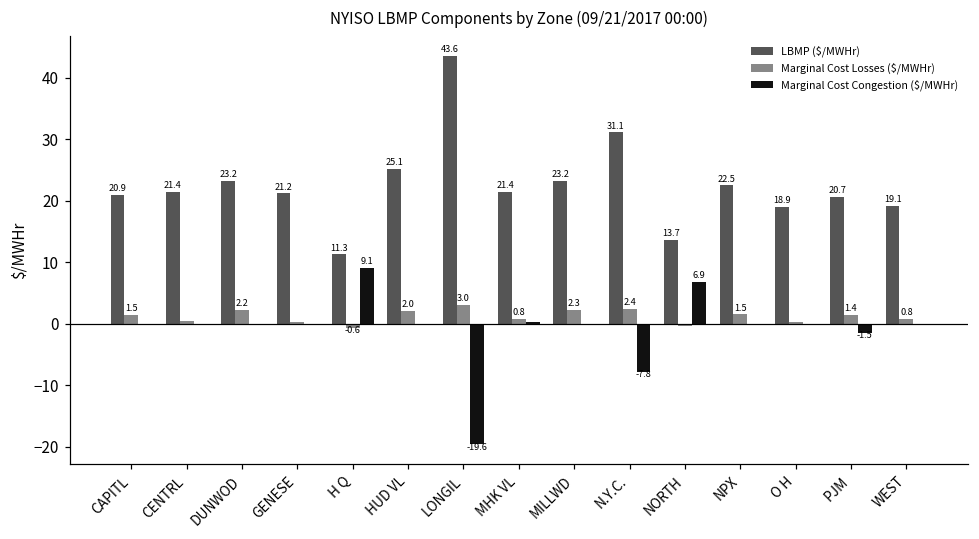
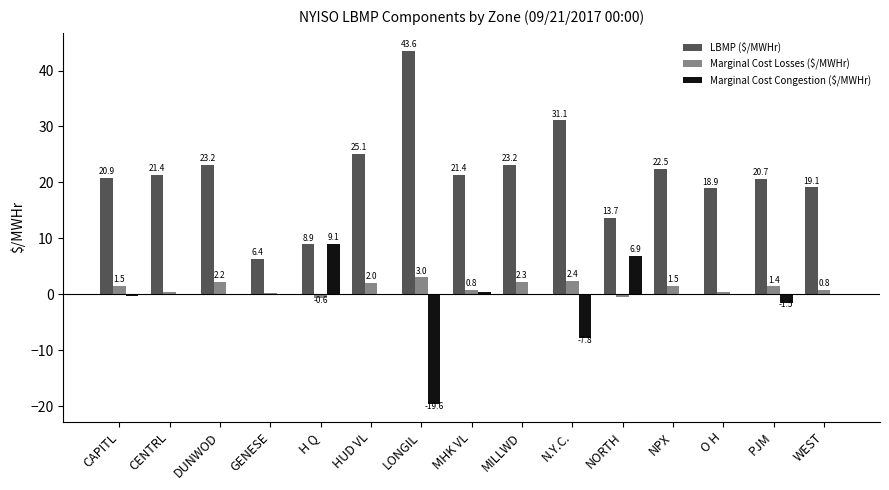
LBMP ($/MWHr), GENESE: 21.2 -> 6.4
LBMP ($/MWHr), H Q: 11.3 -> 8.9
